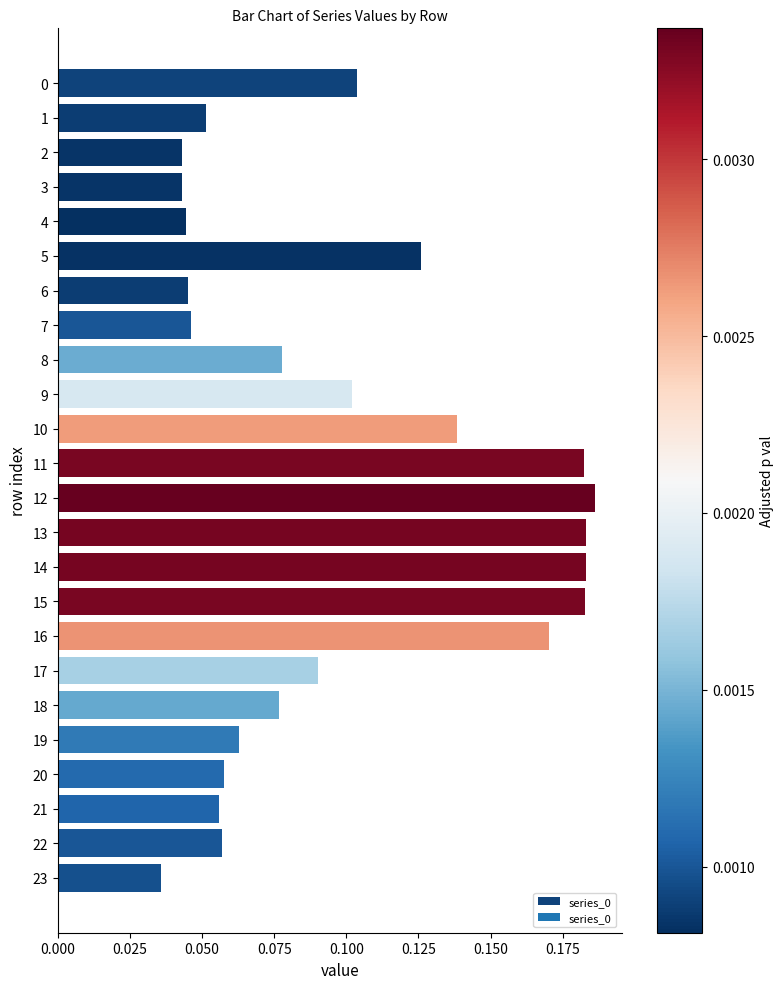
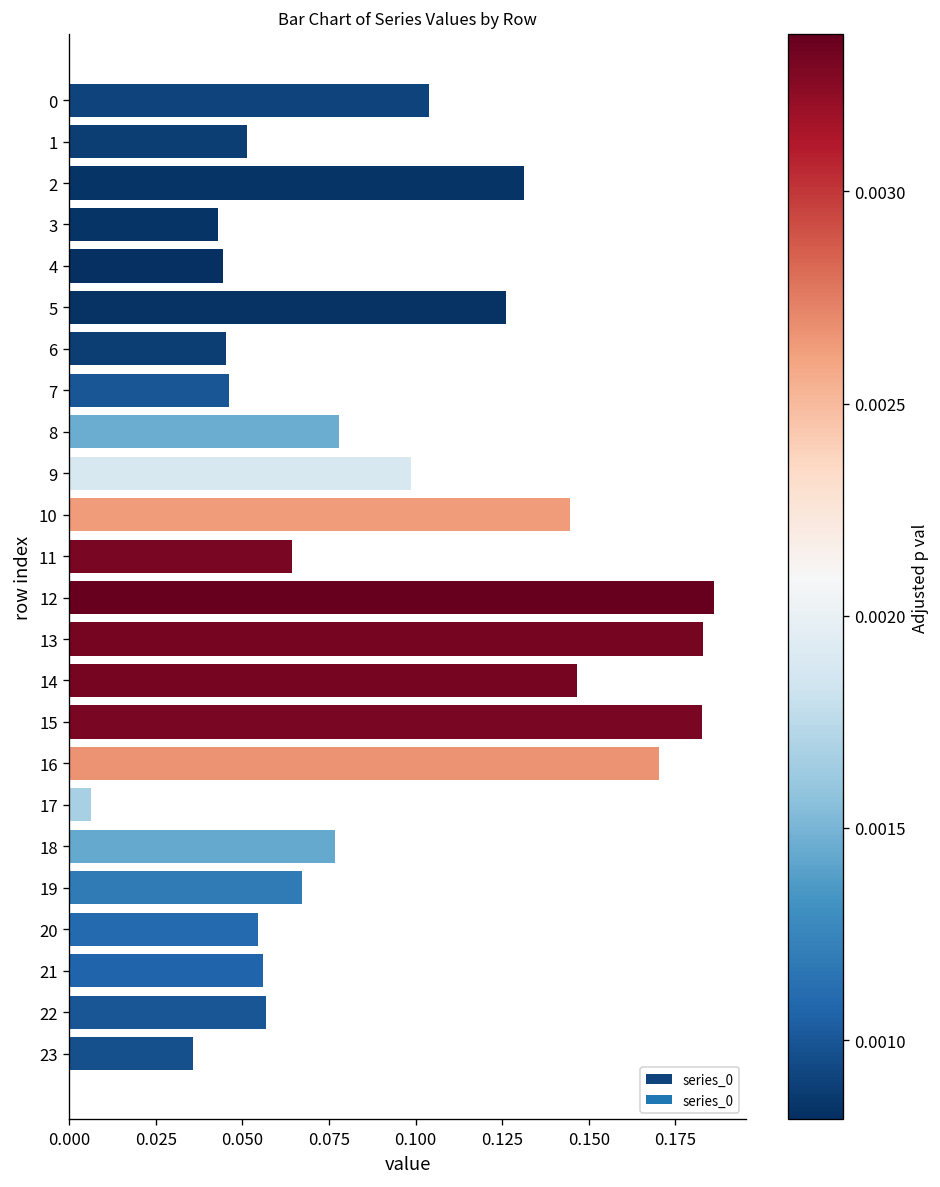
2: 0.043 -> 0.131
9: 0.102 -> 0.099
10: 0.138 -> 0.145
11: 0.182 -> 0.064
14: 0.183 -> 0.147
17: 0.090 -> 0.006
19: 0.063 -> 0.067
20: 0.058 -> 0.054
